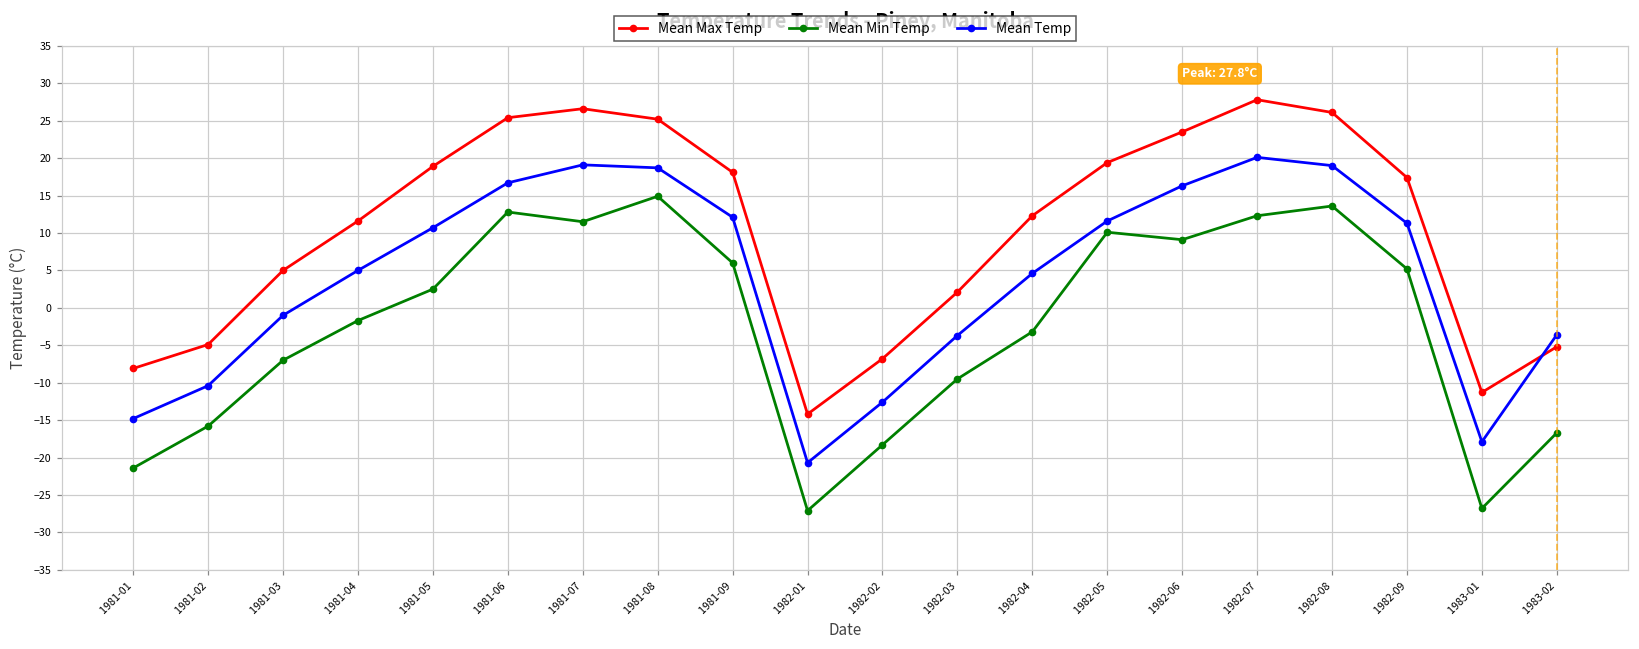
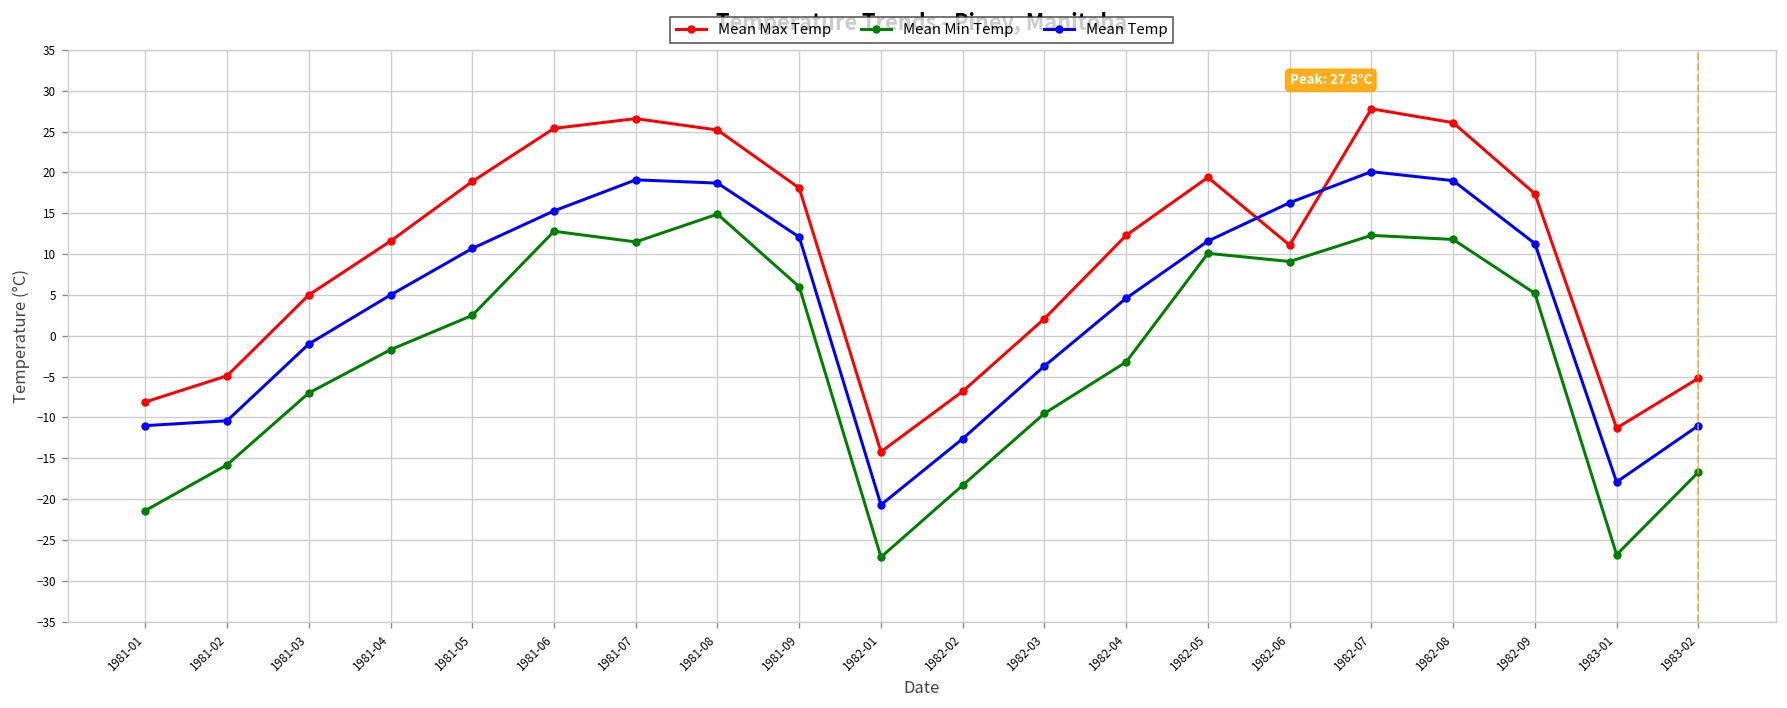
Mean Temp, 1981-01: -15 -> -11
Mean Temp, 1981-06: 17 -> 15
Mean Max Temp, 1982-06: 24 -> 11
Mean Min Temp, 1982-08: 14 -> 12
Mean Temp, 1983-02: -4 -> -11
